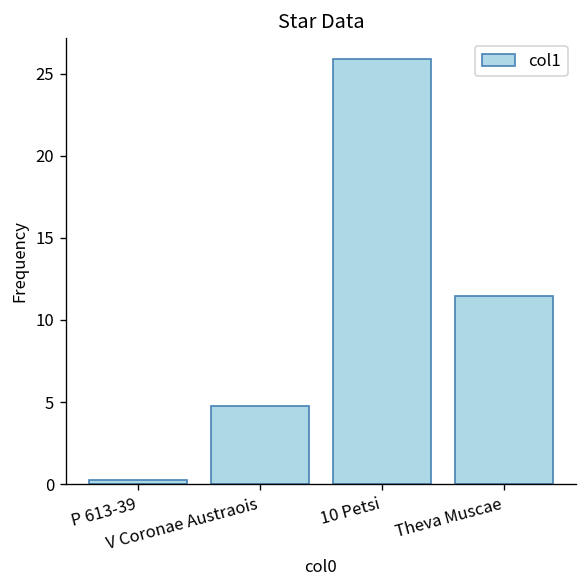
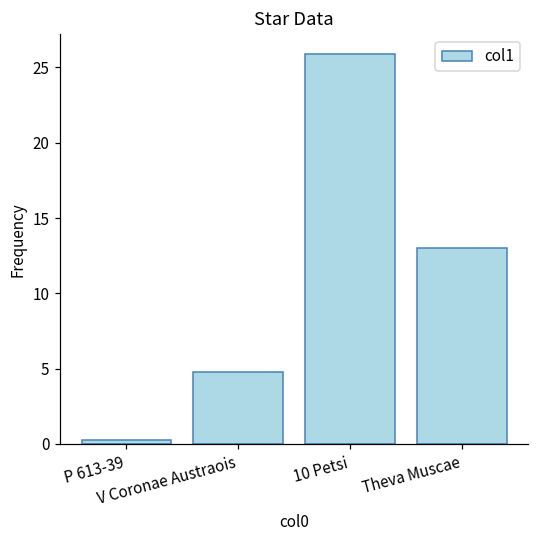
Theva Muscae: 11.4 -> 13.0
